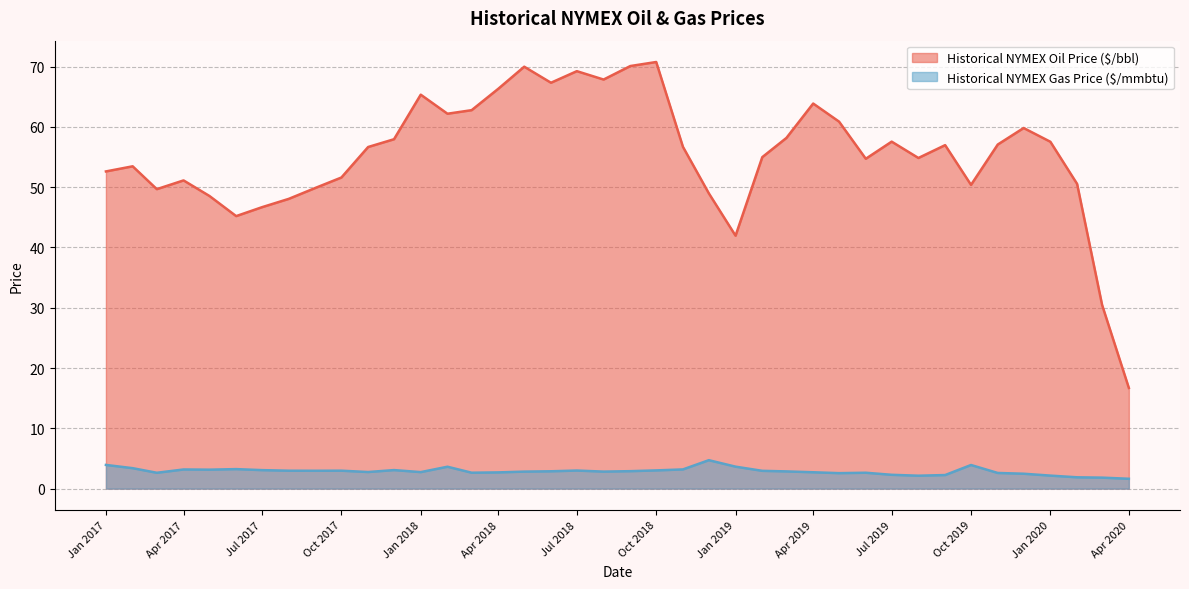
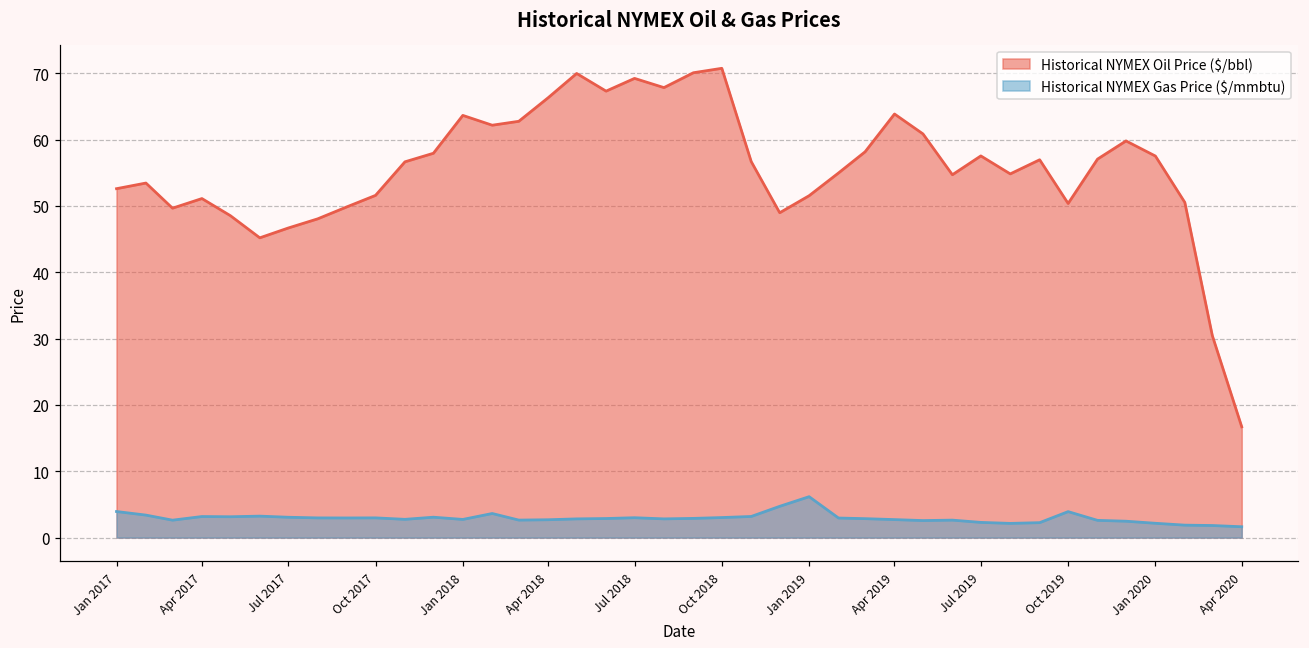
Historical NYMEX Oil Price ($/bbl), Jan 2018: 65 -> 64
Historical NYMEX Oil Price ($/bbl), Jan 2019: 42 -> 52
Historical NYMEX Gas Price ($/mmbtu), Jan 2019: 4 -> 6
